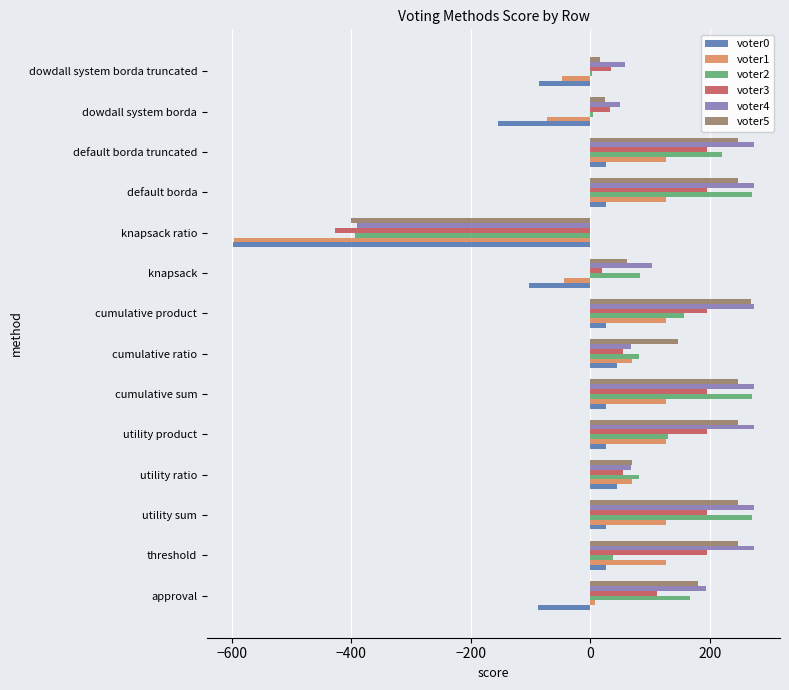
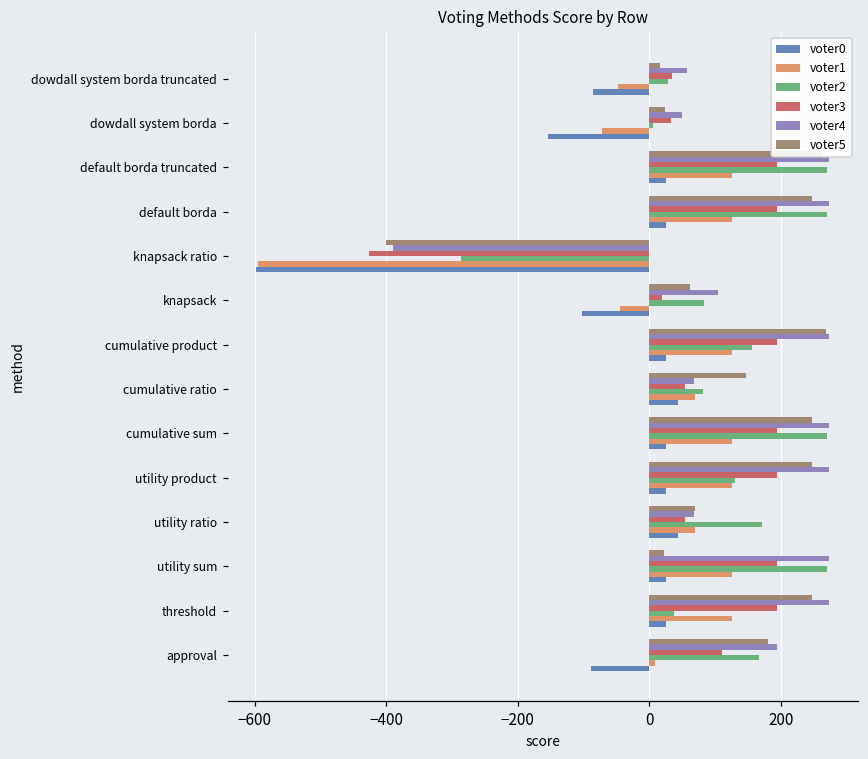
voter2, dowdall system borda truncated: 0 -> 30
voter5, default borda truncated: 250 -> 270
voter2, default borda truncated: 220 -> 270
voter2, knapsack ratio: -390 -> -290
voter2, utility ratio: 80 -> 170
voter5, utility sum: 250 -> 20
